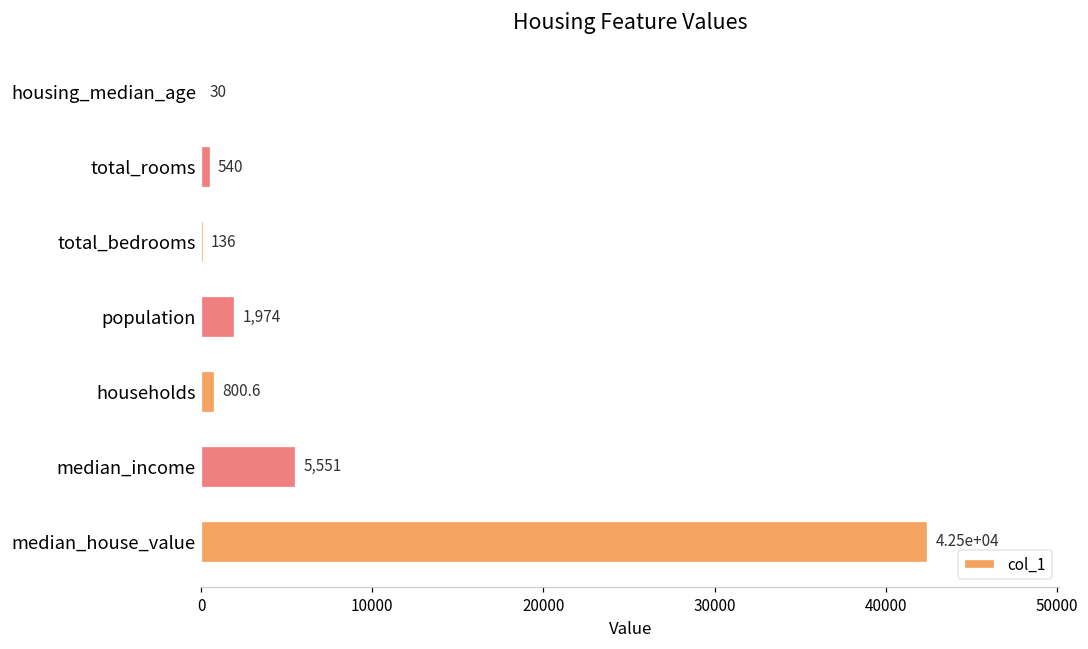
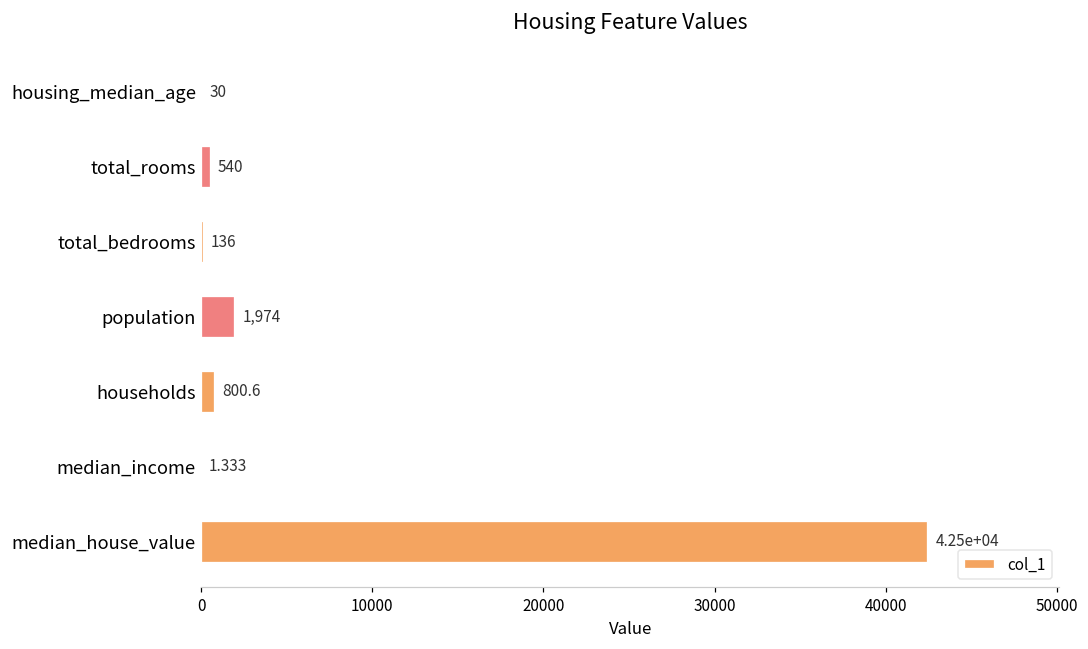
median_income: 5,551 -> 1.333
